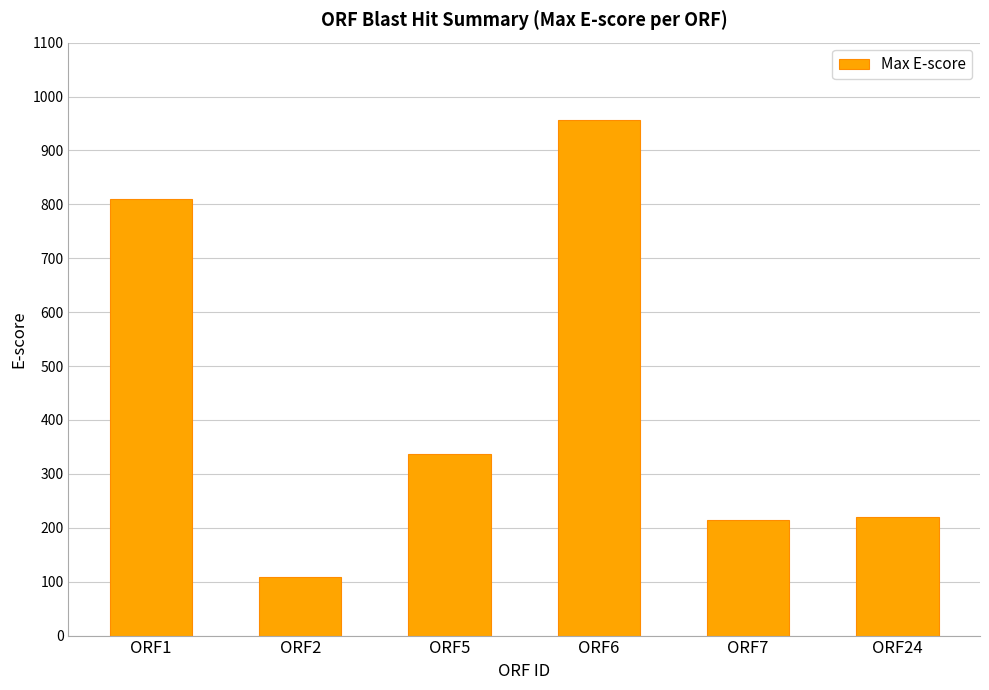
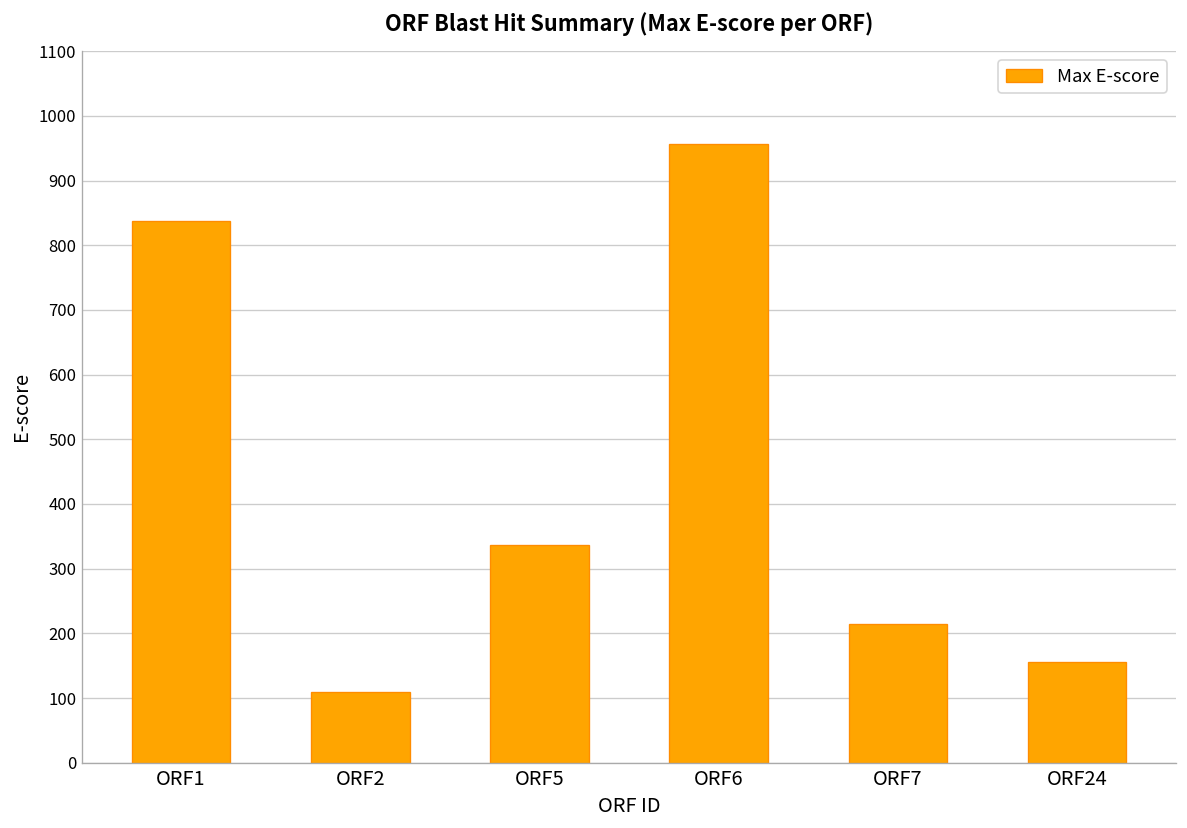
ORF1: 810 -> 840
ORF24: 220 -> 160
